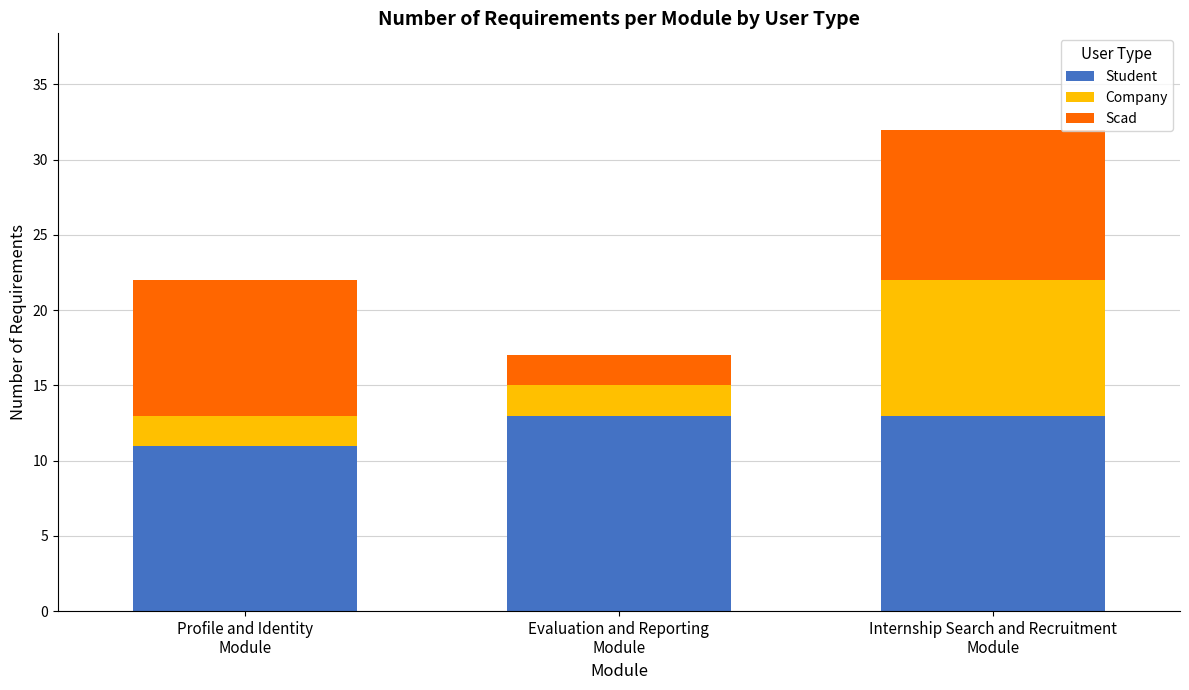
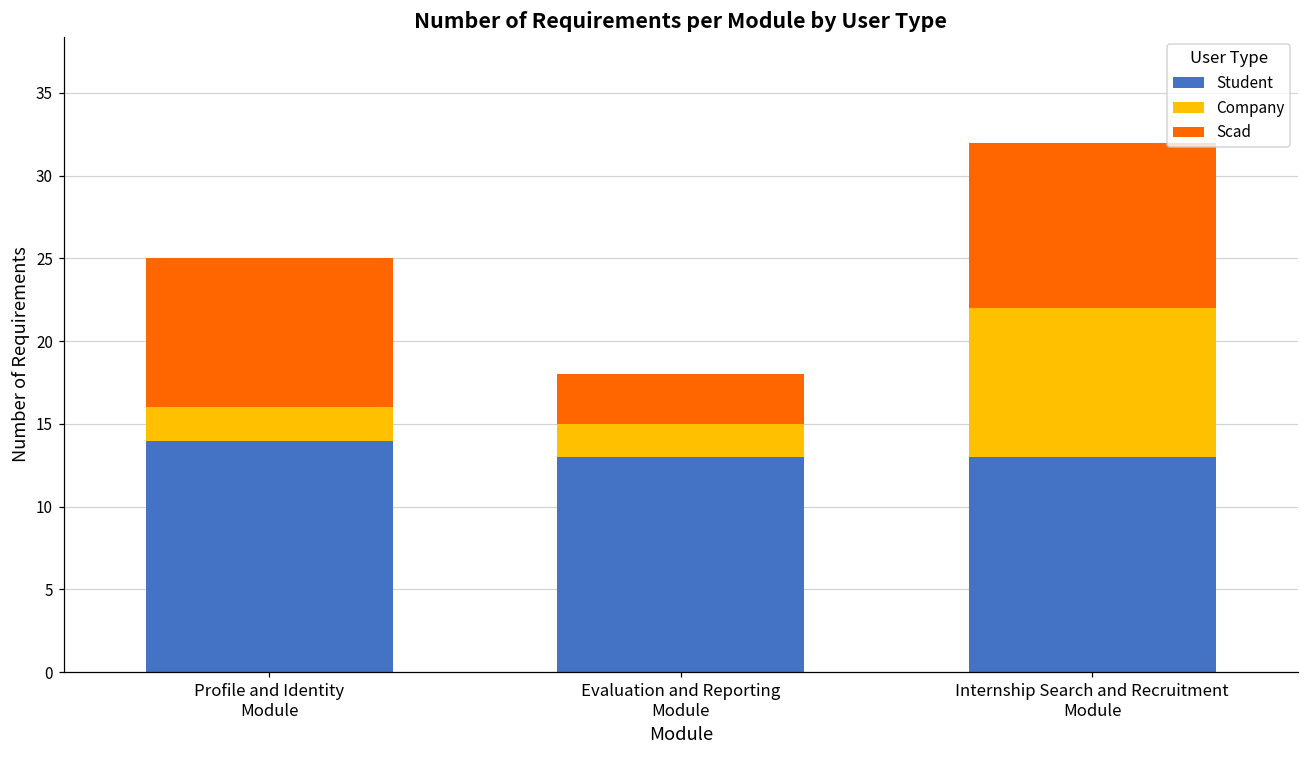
Student, Profile and Identity Module: 11 -> 14
Scad, Evaluation and Reporting Module: 2 -> 3
